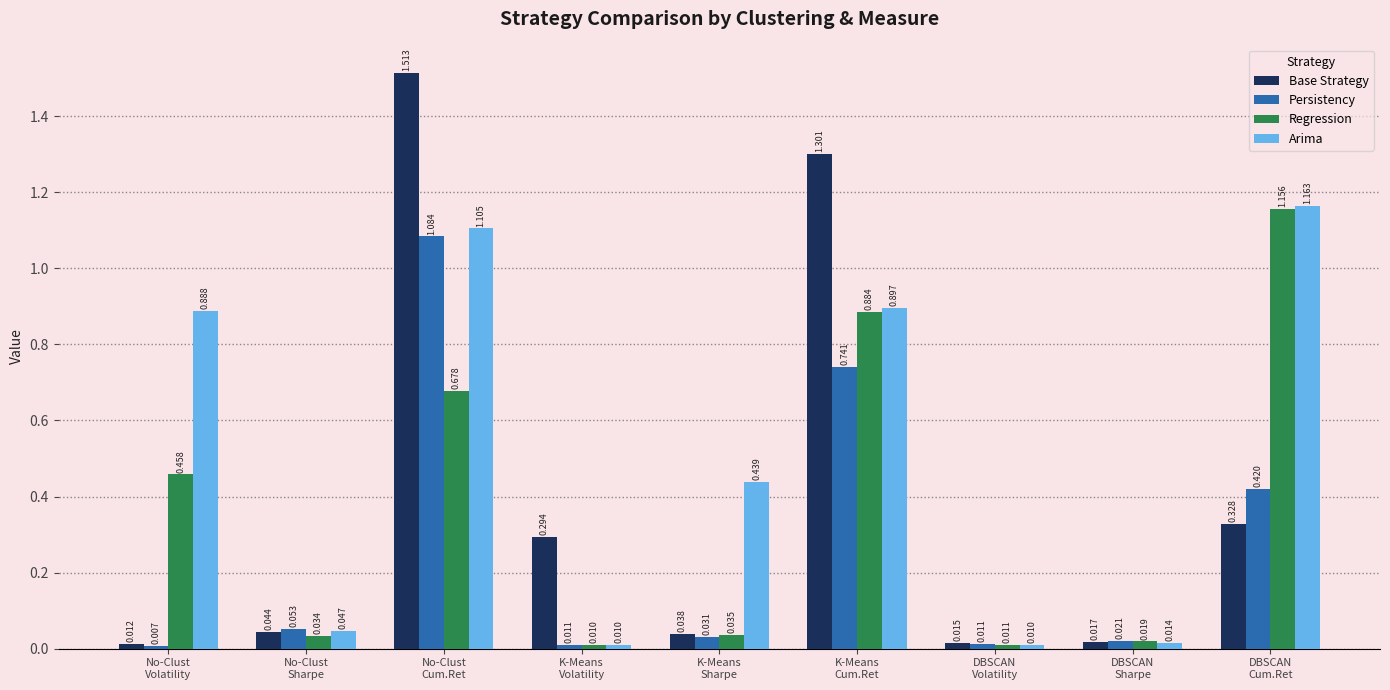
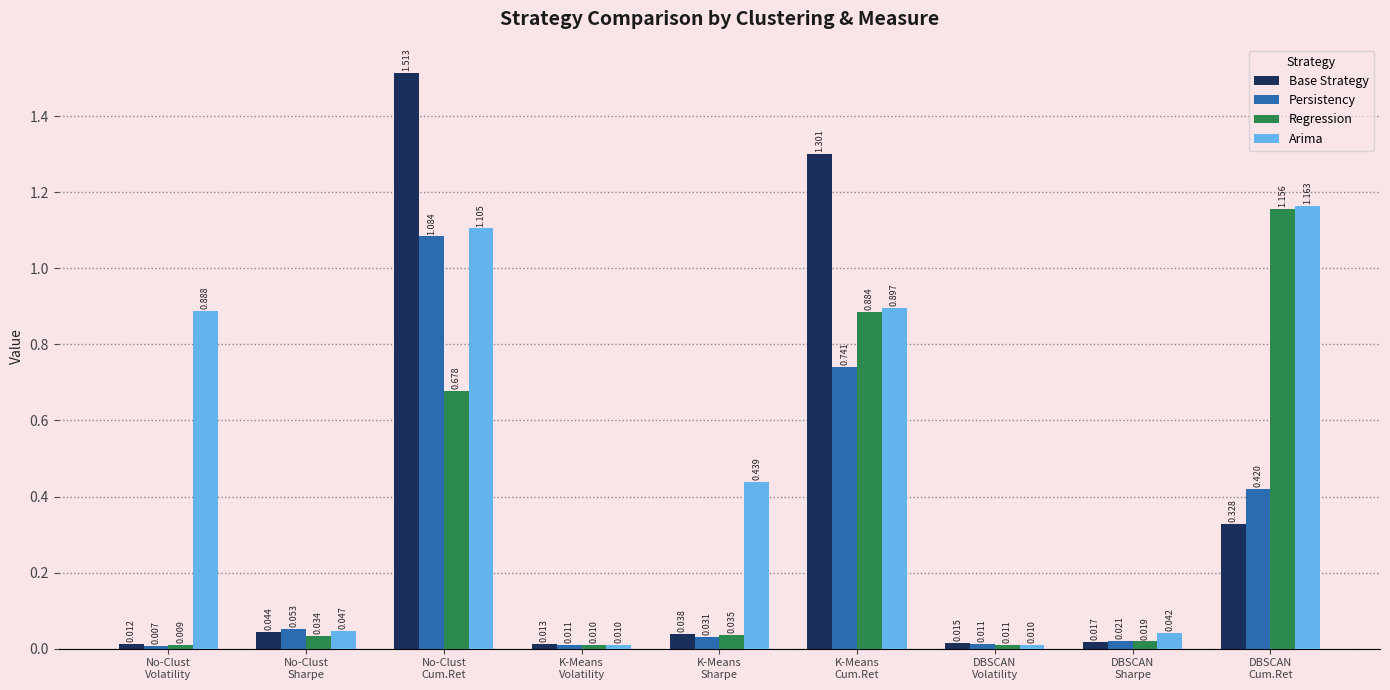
Regression, No-Clust Volatility: 0.458 -> 0.009
Base Strategy, K-Means Volatility: 0.294 -> 0.013
Arima, DBSCAN Sharpe: 0.014 -> 0.042
